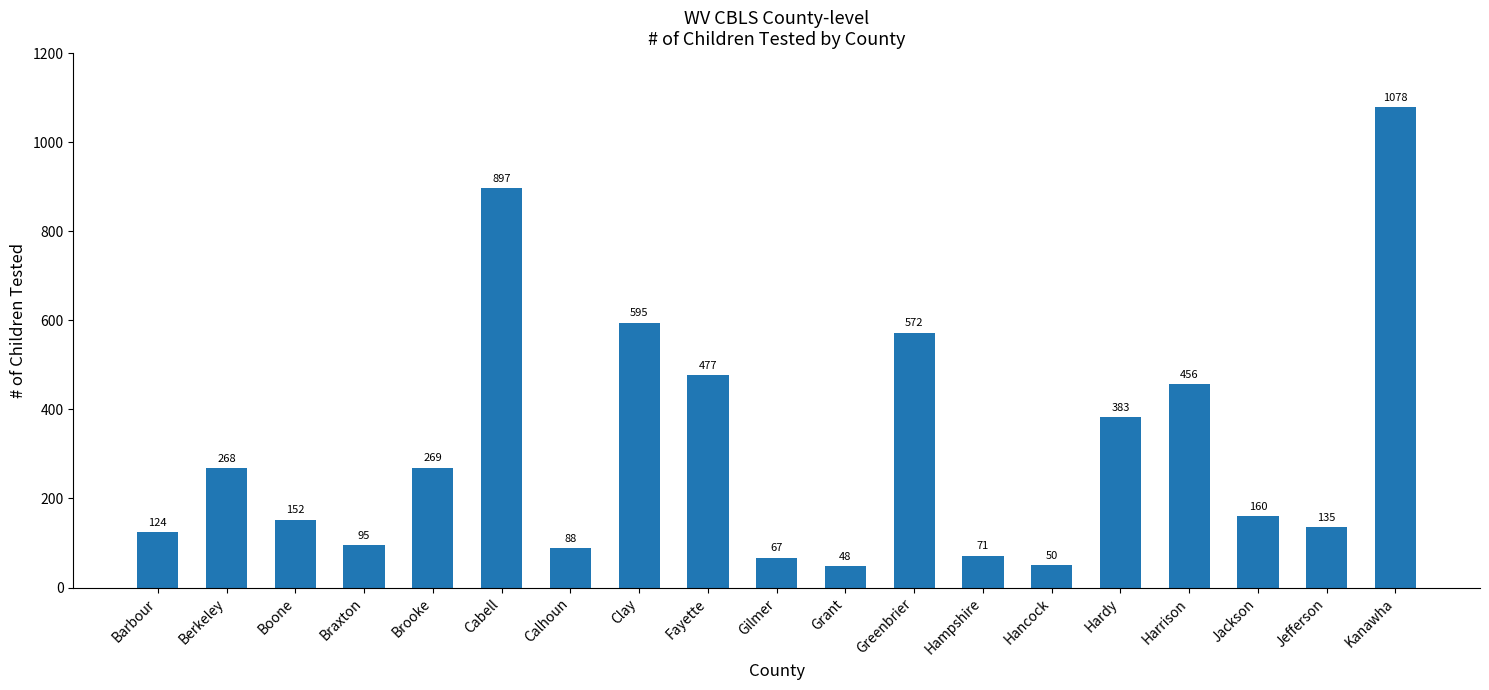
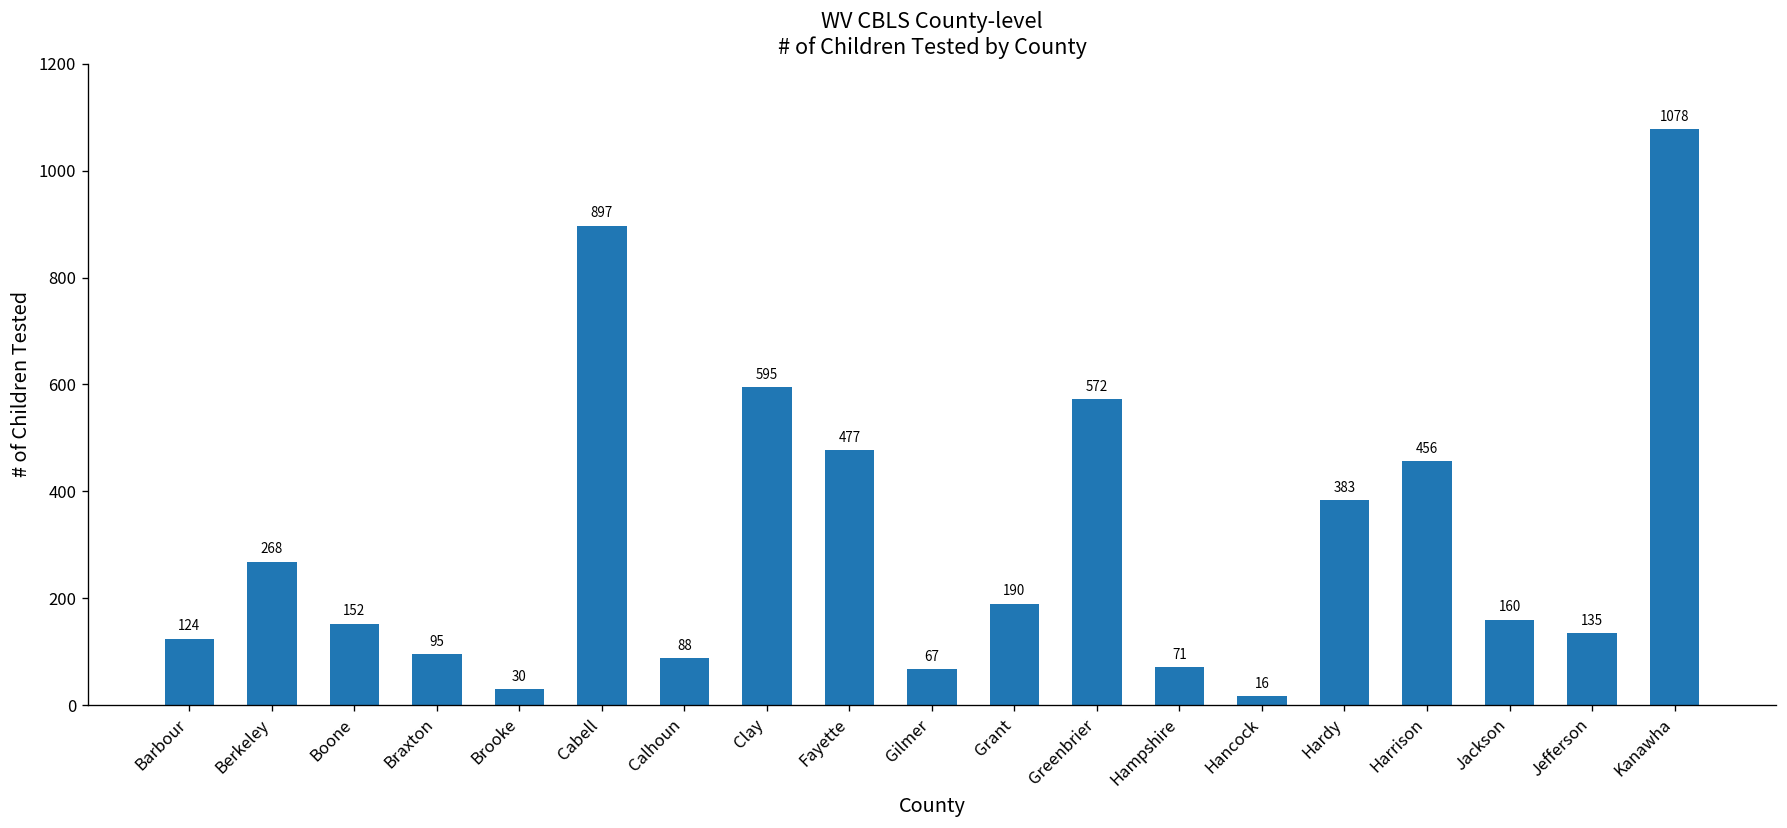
Brooke: 269 -> 30
Grant: 48 -> 190
Hancock: 50 -> 16
